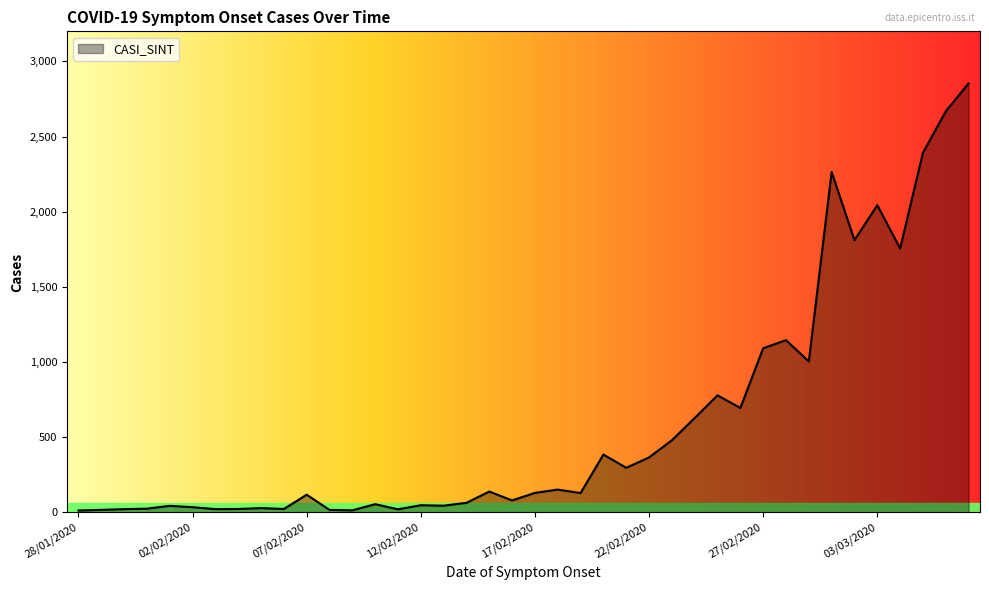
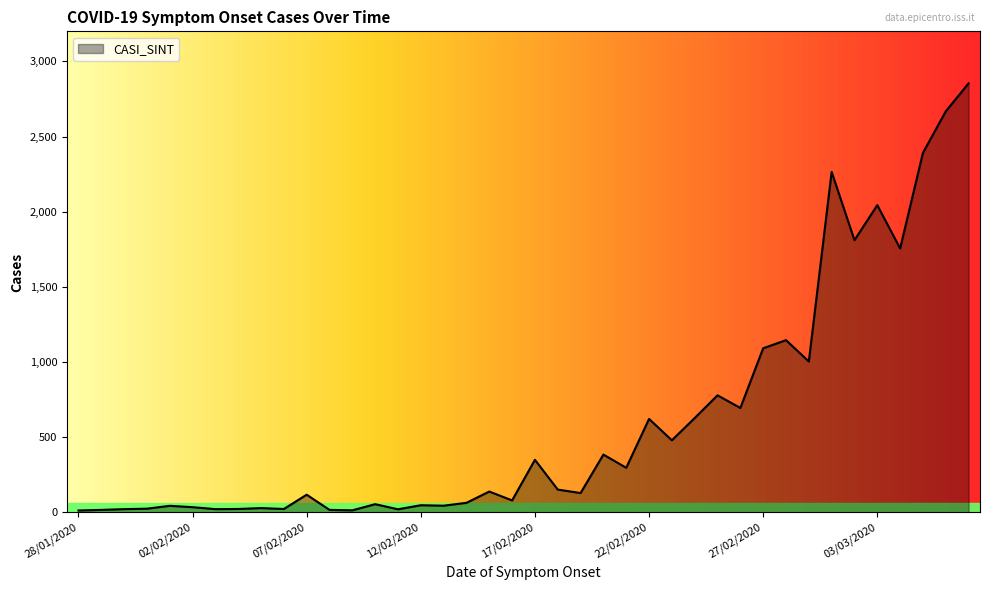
17/02/2020: 130 -> 350
22/02/2020: 370 -> 620
